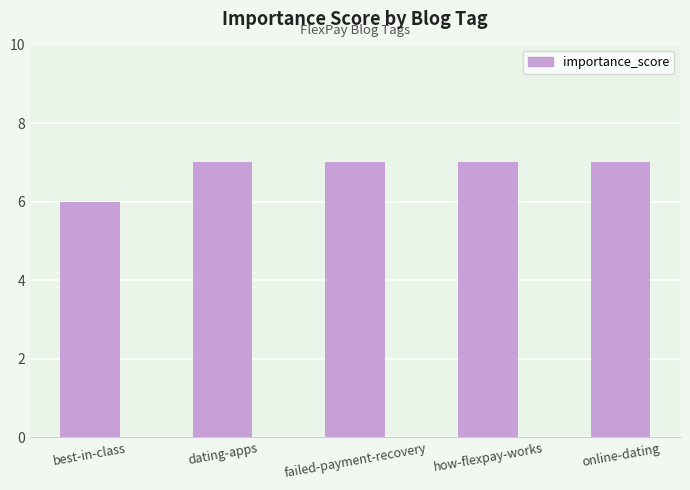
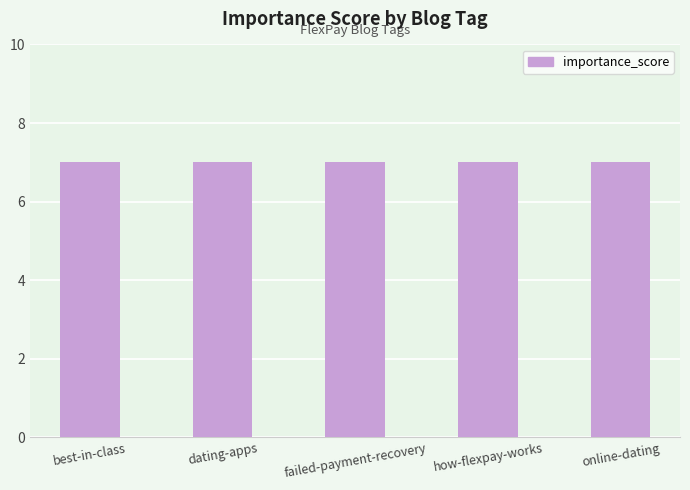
best-in-class: 6 -> 7
